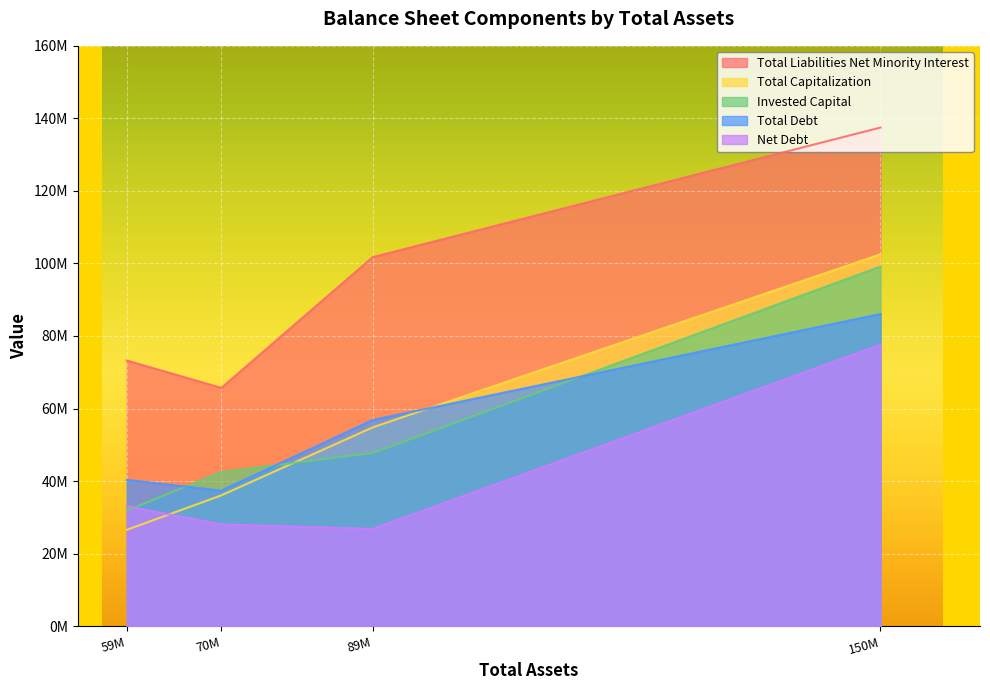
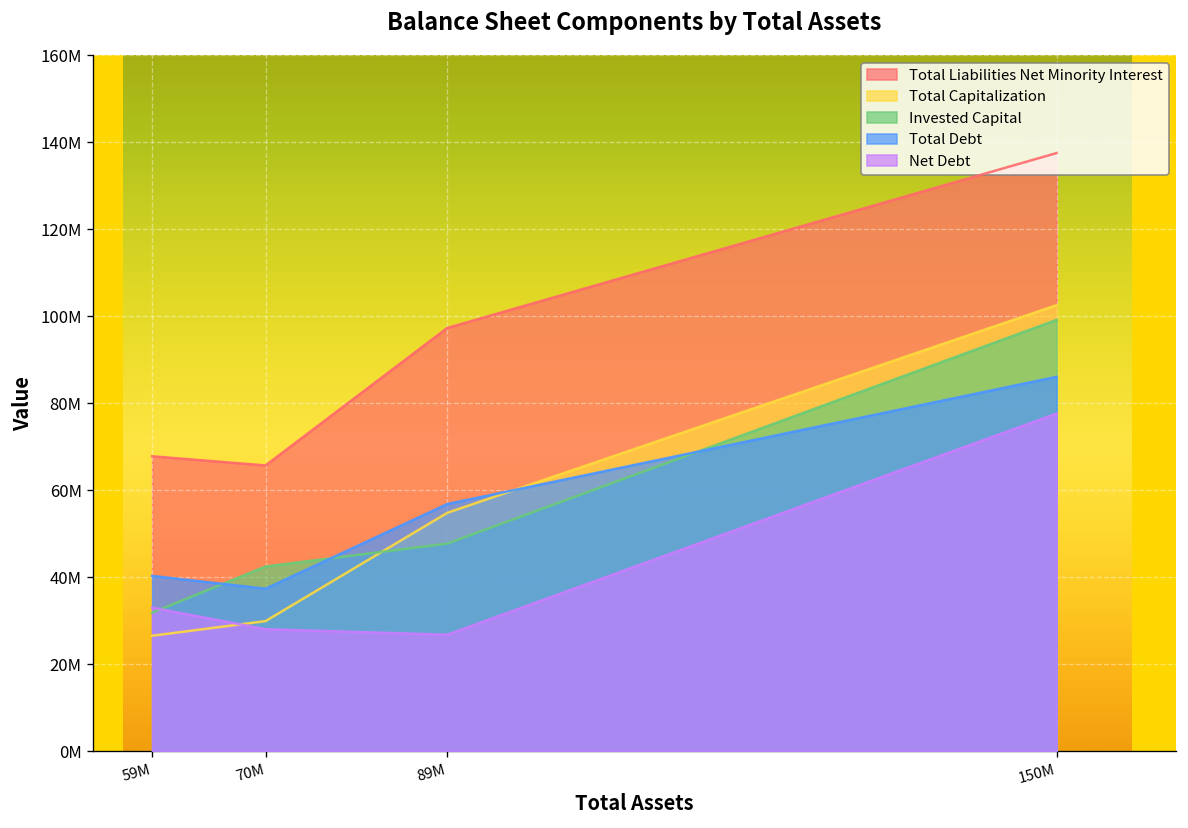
Total Liabilities Net Minority Interest, 59M: 73000000 -> 68000000
Total Capitalization, 70M: 36000000 -> 30000000
Total Liabilities Net Minority Interest, 89M: 102000000 -> 97000000
